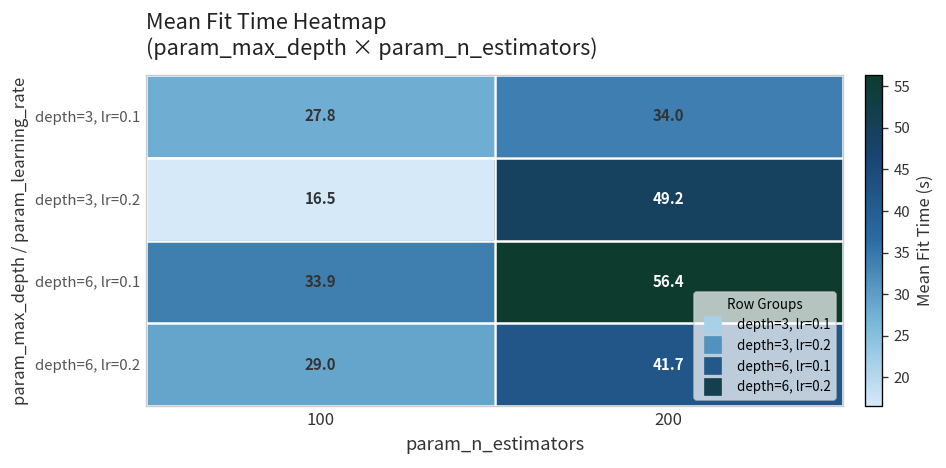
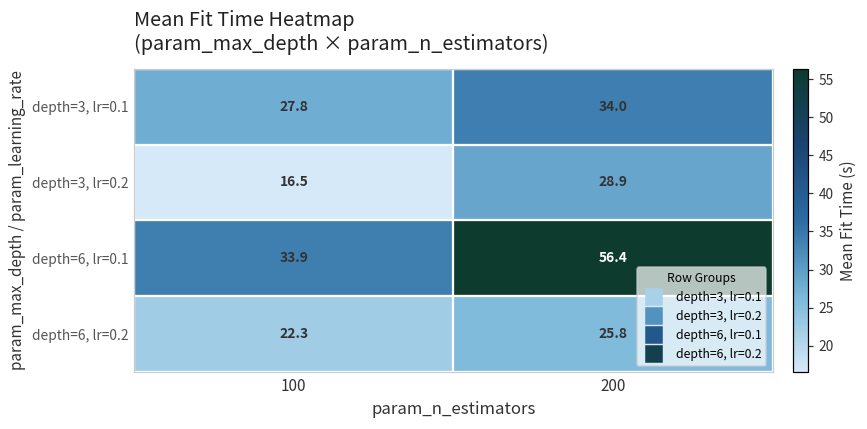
depth=3, lr=0.2, 200: 49.2 -> 28.9
depth=6, lr=0.2, 100: 29.0 -> 22.3
depth=6, lr=0.2, 200: 41.7 -> 25.8
